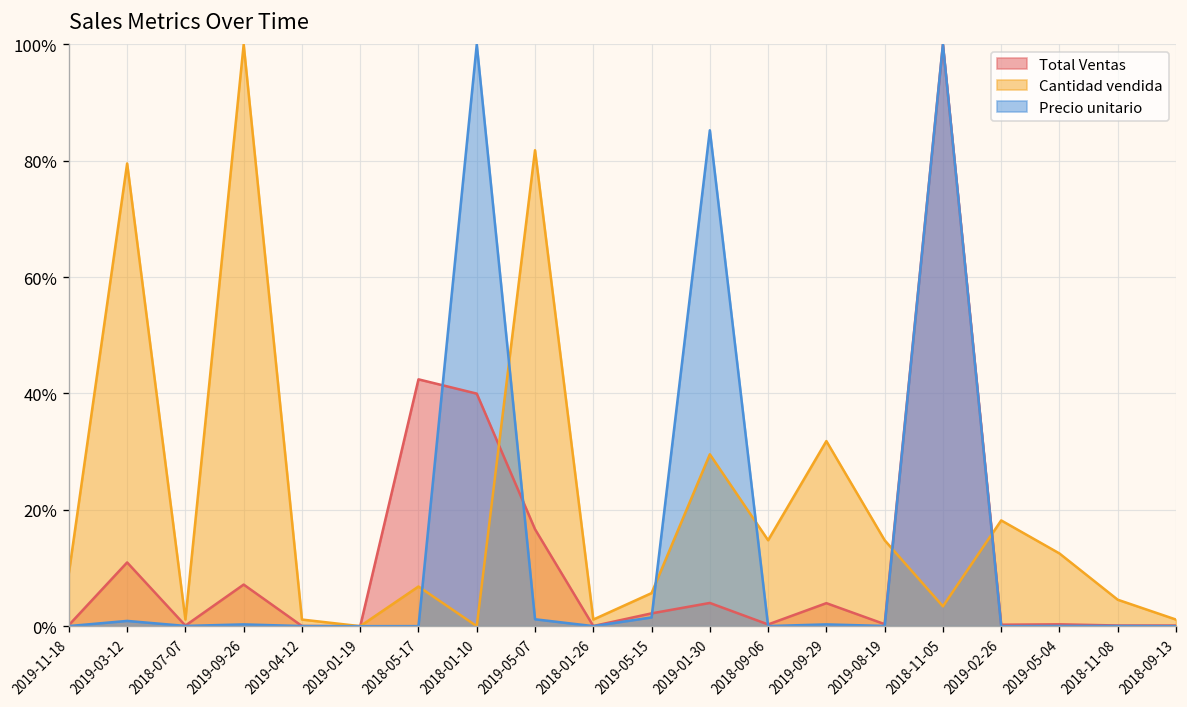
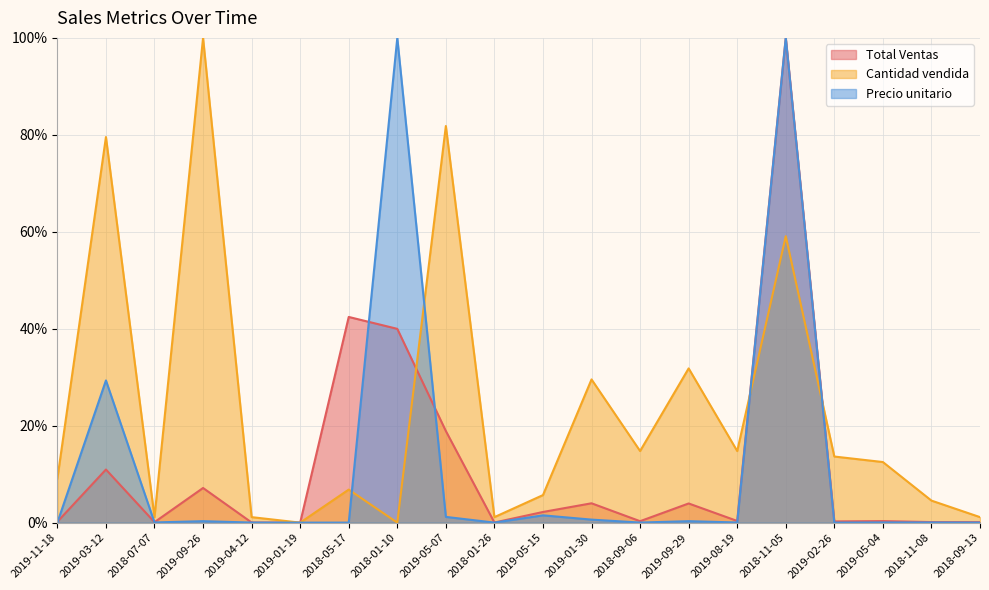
Precio unitario, 2019-03-12: 1% -> 29%
Total Ventas, 2019-05-07: 17% -> 19%
Precio unitario, 2019-01-30: 85% -> 1%
Cantidad vendida, 2018-11-05: 3% -> 59%
Cantidad vendida, 2019-02-26: 18% -> 14%
